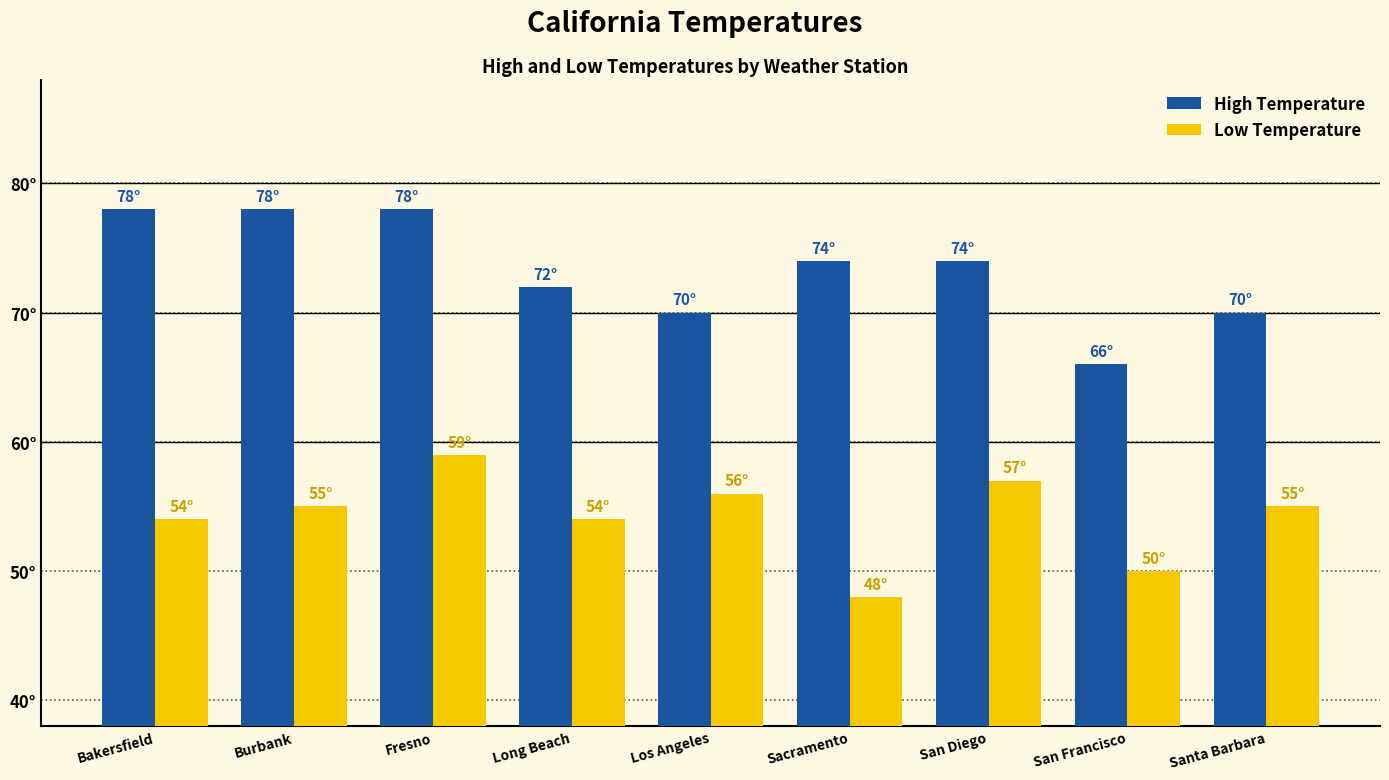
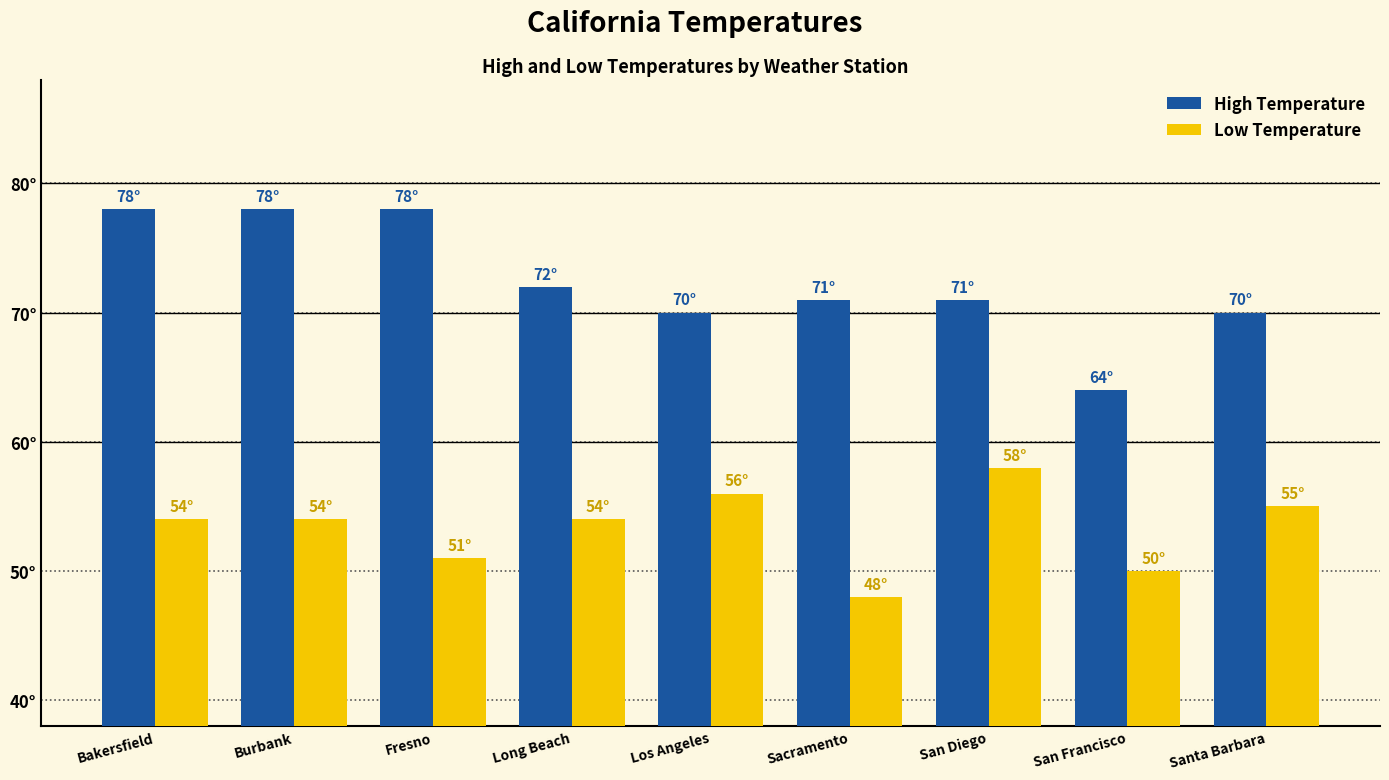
Low Temperature, Burbank: 55° -> 54°
Low Temperature, Fresno: 59° -> 51°
High Temperature, Sacramento: 74° -> 71°
High Temperature, San Diego: 74° -> 71°
Low Temperature, San Diego: 57° -> 58°
High Temperature, San Francisco: 66° -> 64°
